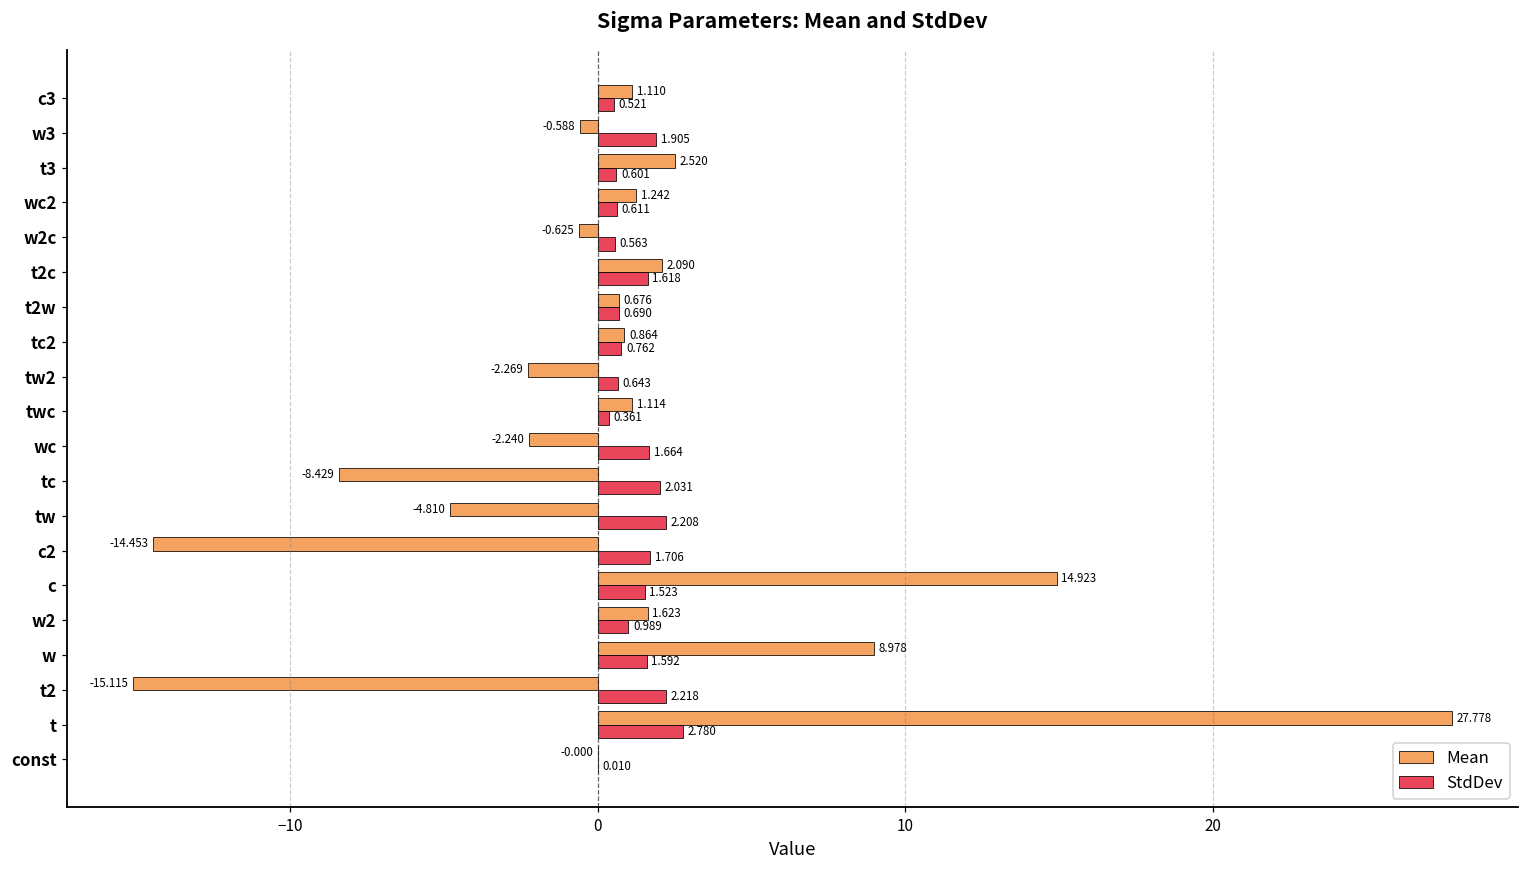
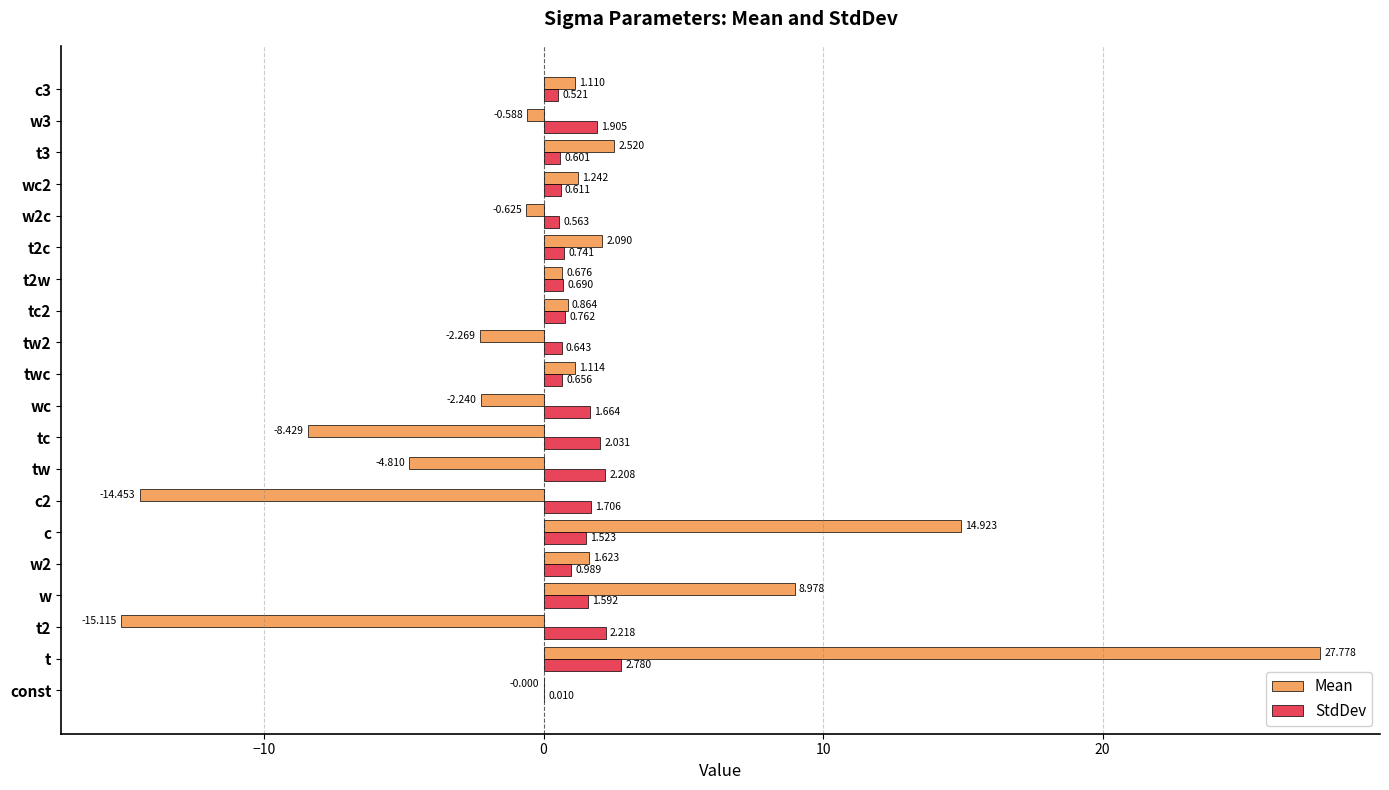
StdDev, t2c: 1.618 -> 0.741
StdDev, twc: 0.361 -> 0.656
